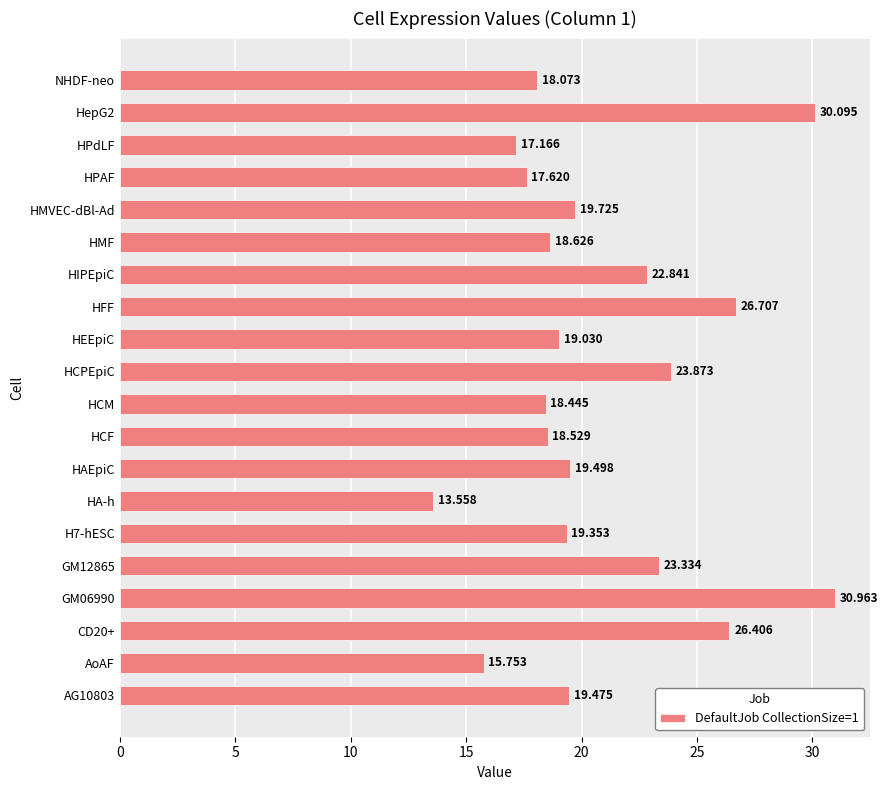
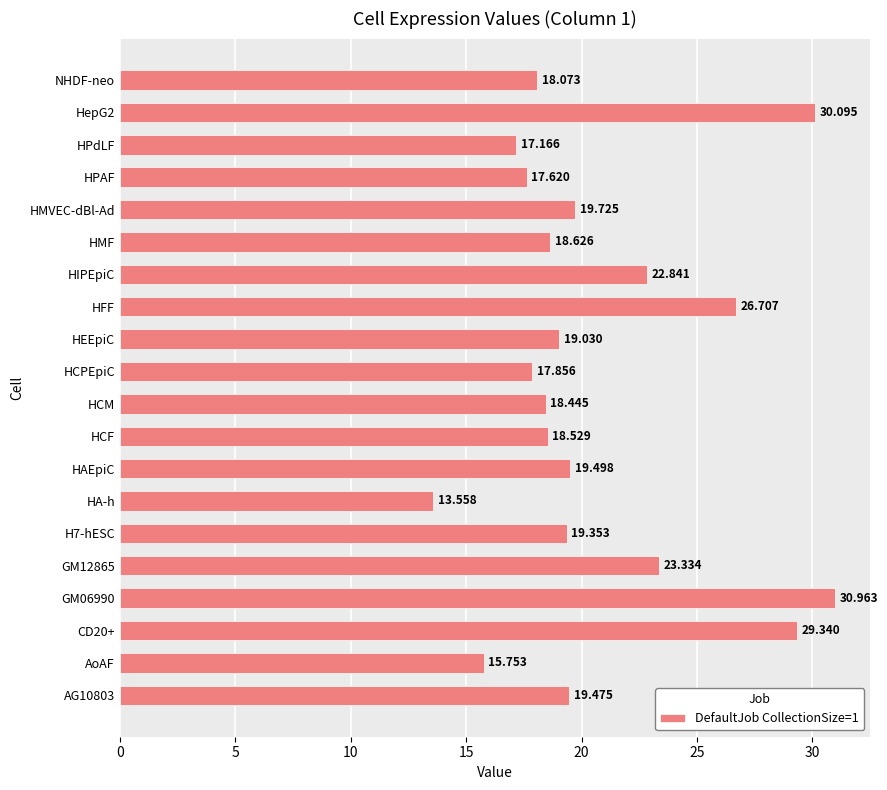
HCPEpiC: 23.873 -> 17.856
CD20+: 26.406 -> 29.340
